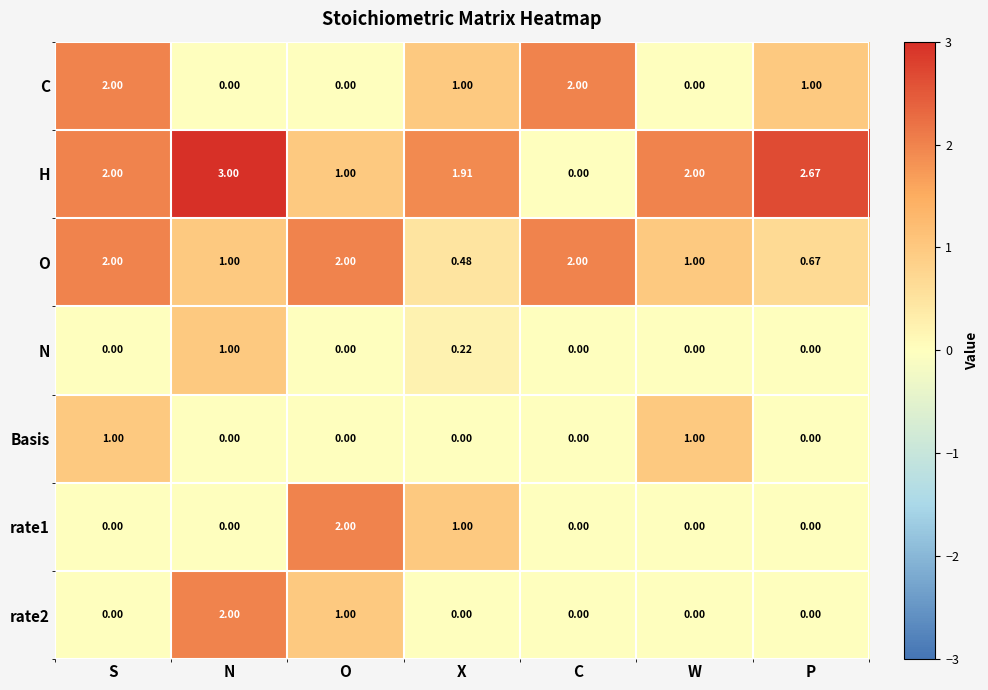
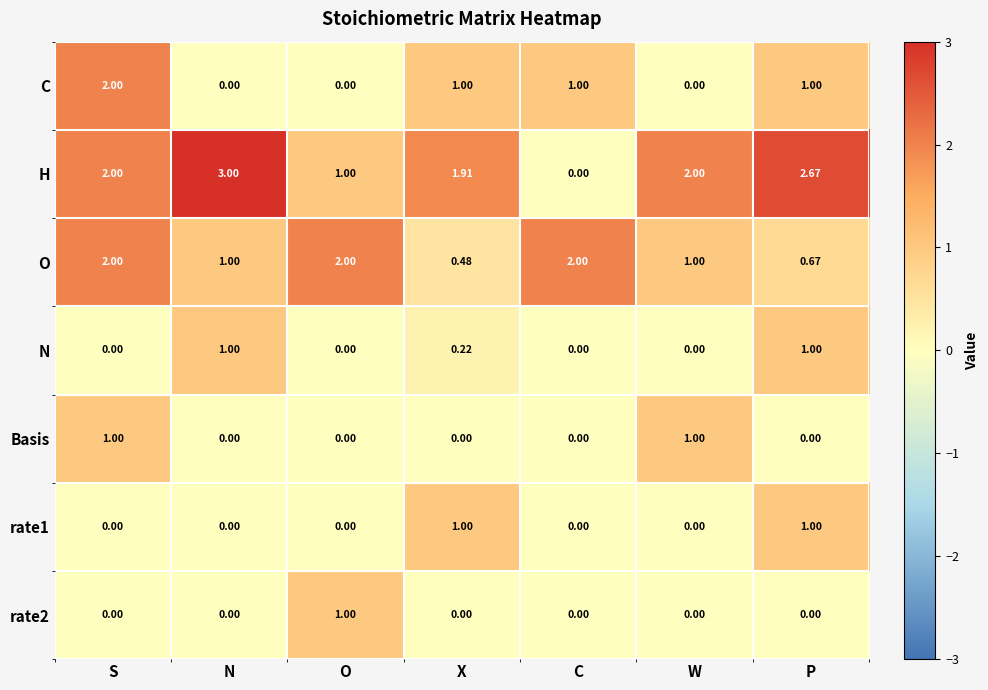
C, C: 2.00 -> 1.00
N, P: 0.00 -> 1.00
rate1, O: 2.00 -> 0.00
rate1, P: 0.00 -> 1.00
rate2, N: 2.00 -> 0.00
